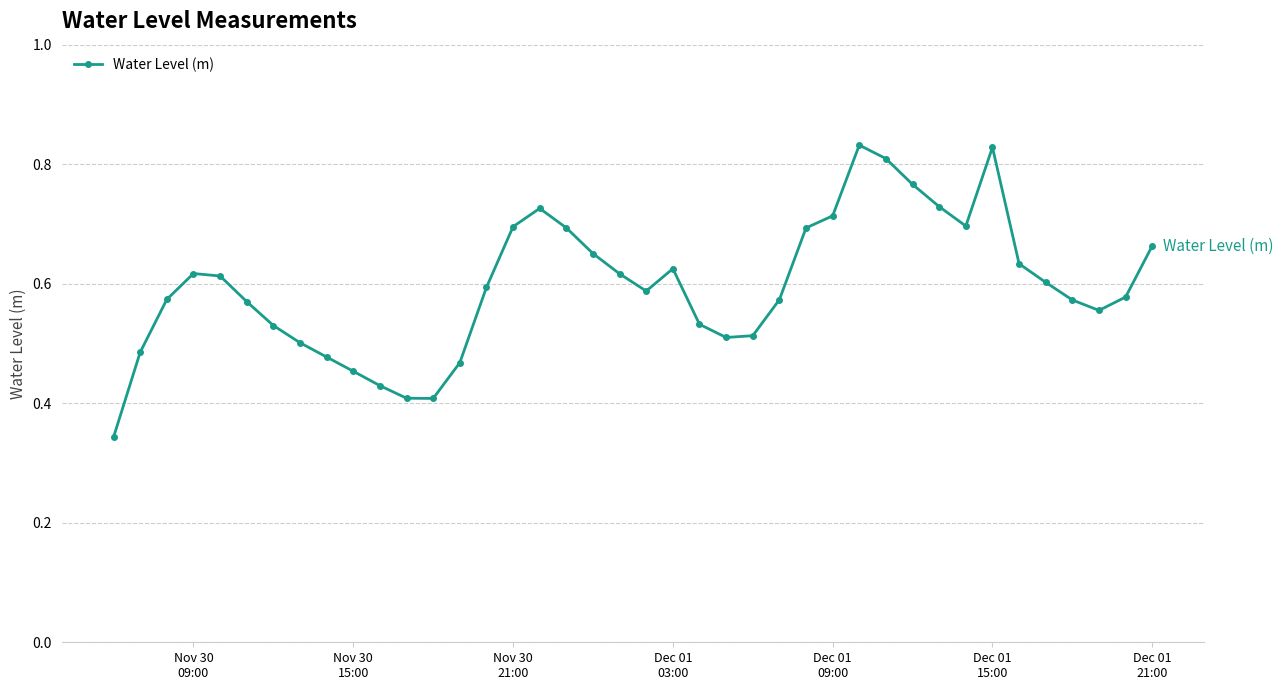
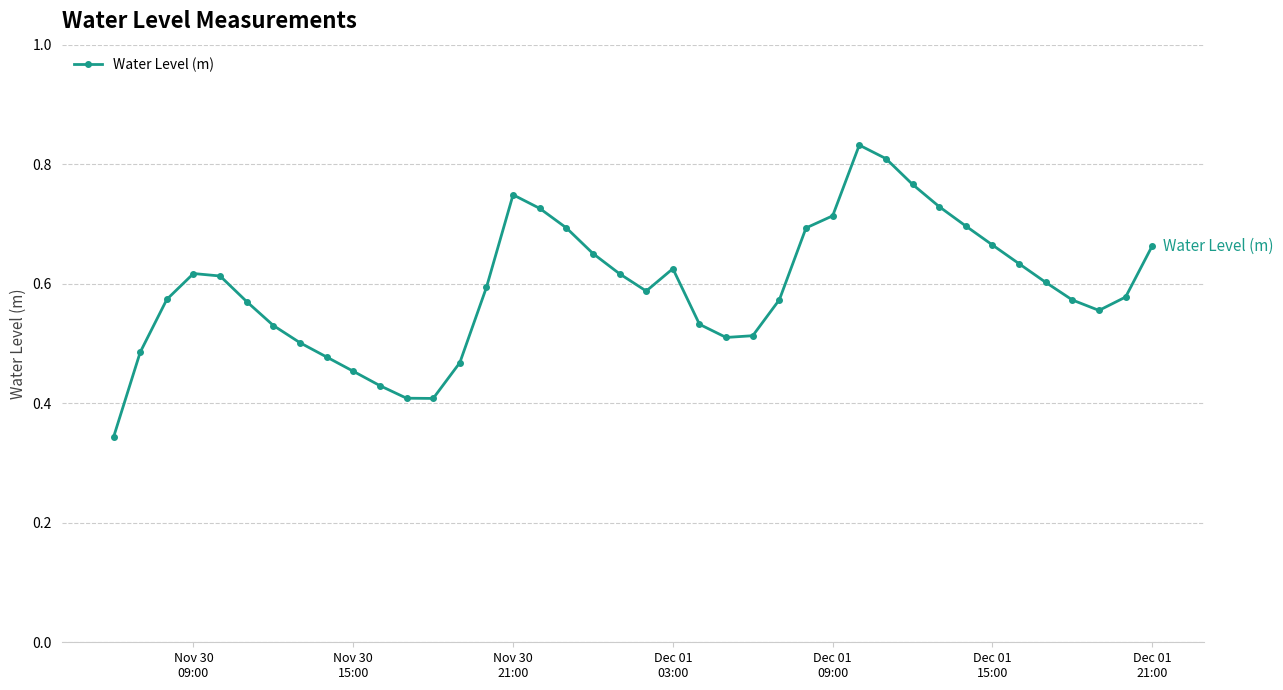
Nov 30 21:00: 0.70 -> 0.75
Dec 01 15:00: 0.83 -> 0.66
